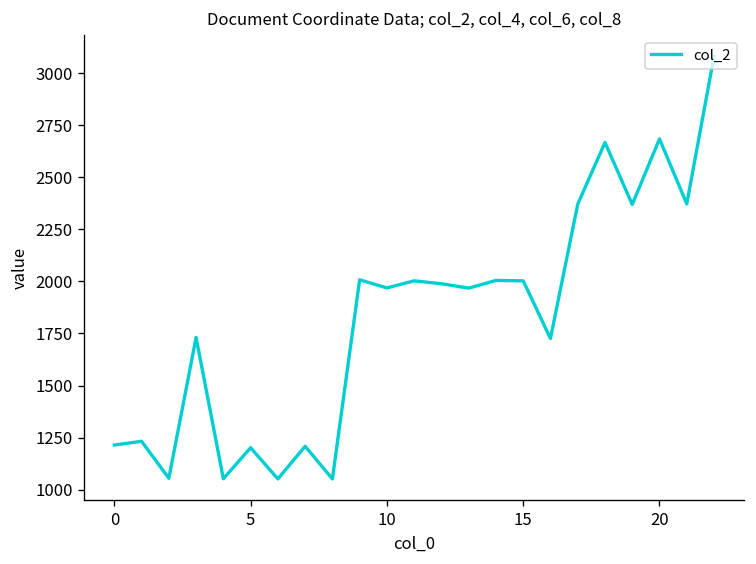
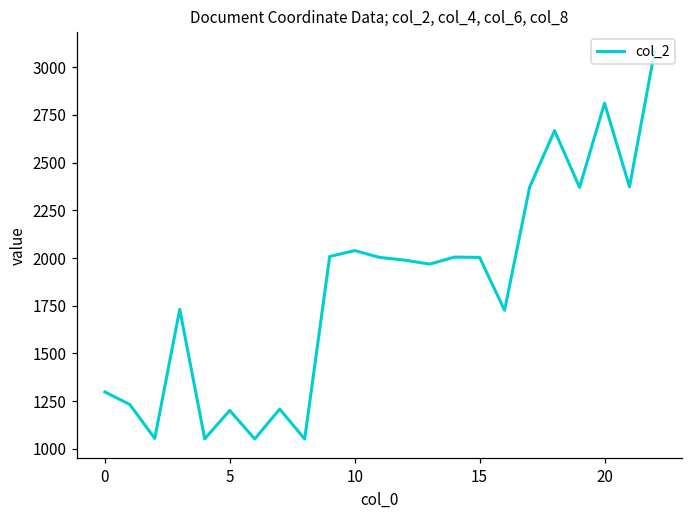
0: 1210 -> 1300
10: 1970 -> 2040
20: 2690 -> 2810
